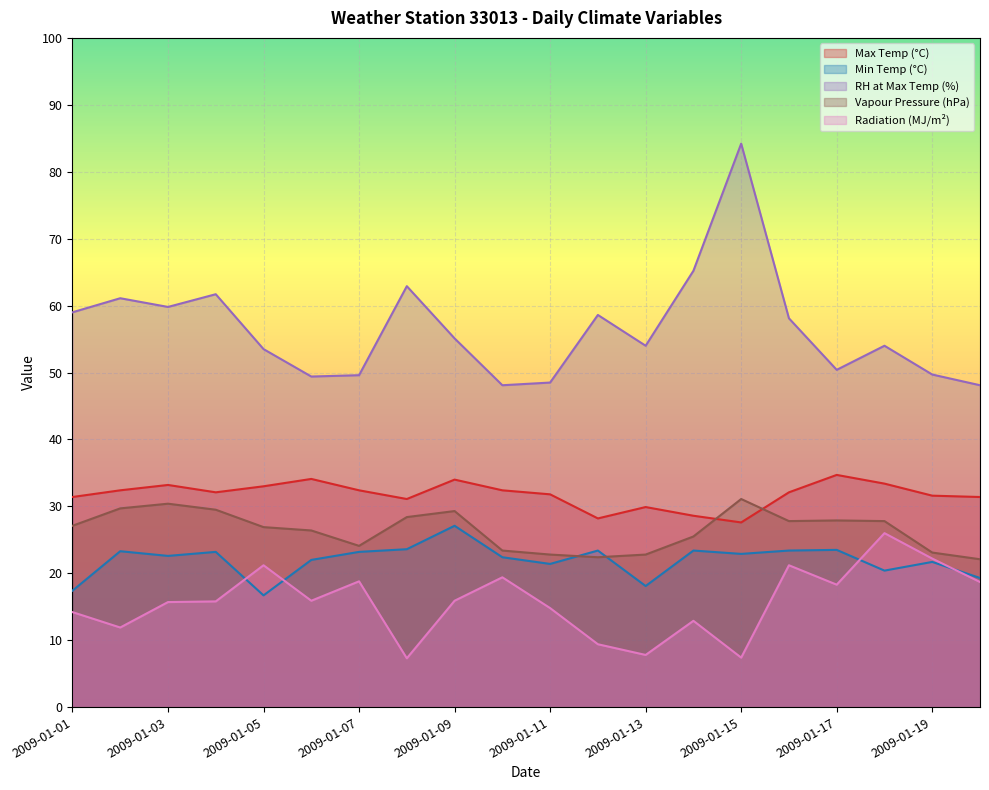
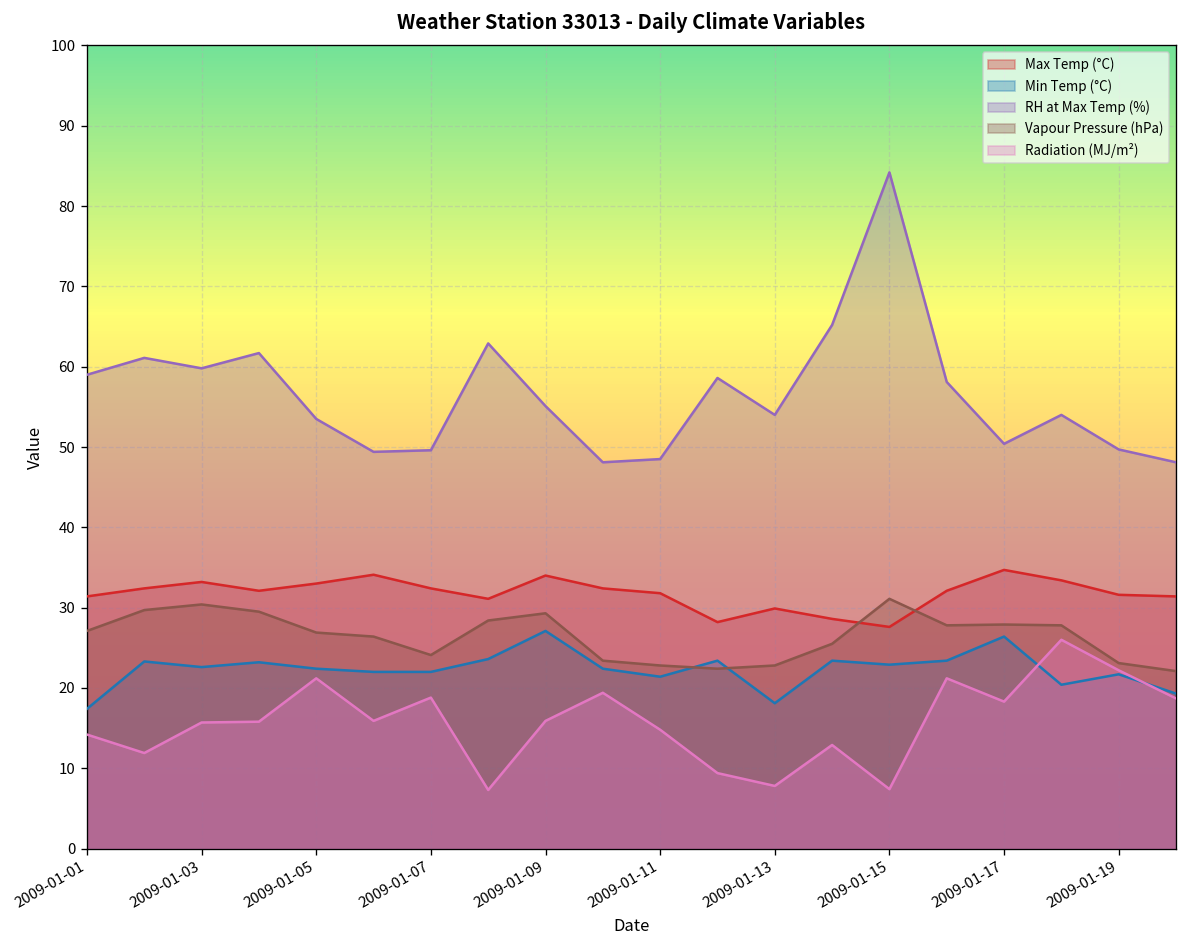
Min Temp (°C), 2009-01-05: 17 -> 22
Min Temp (°C), 2009-01-07: 23 -> 22
Min Temp (°C), 2009-01-17: 24 -> 26
